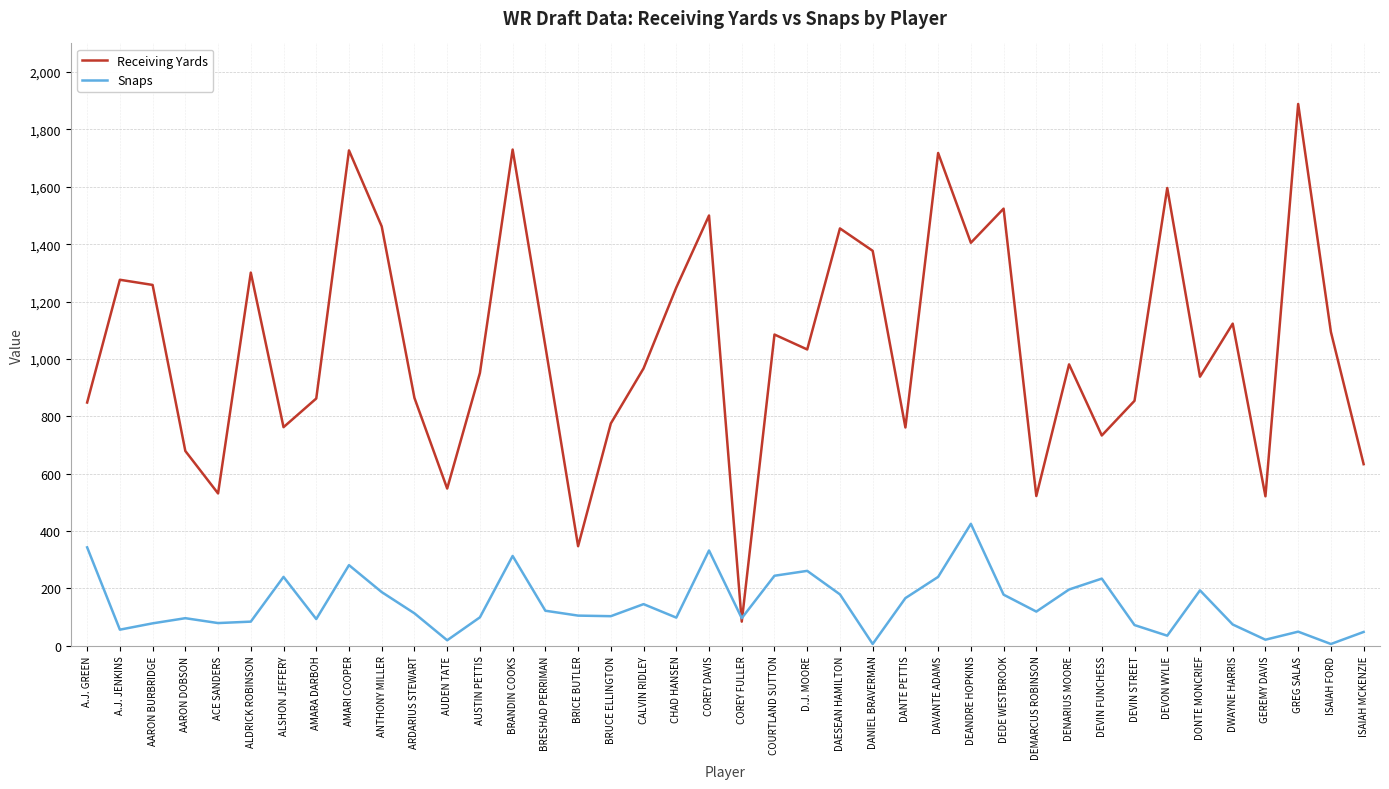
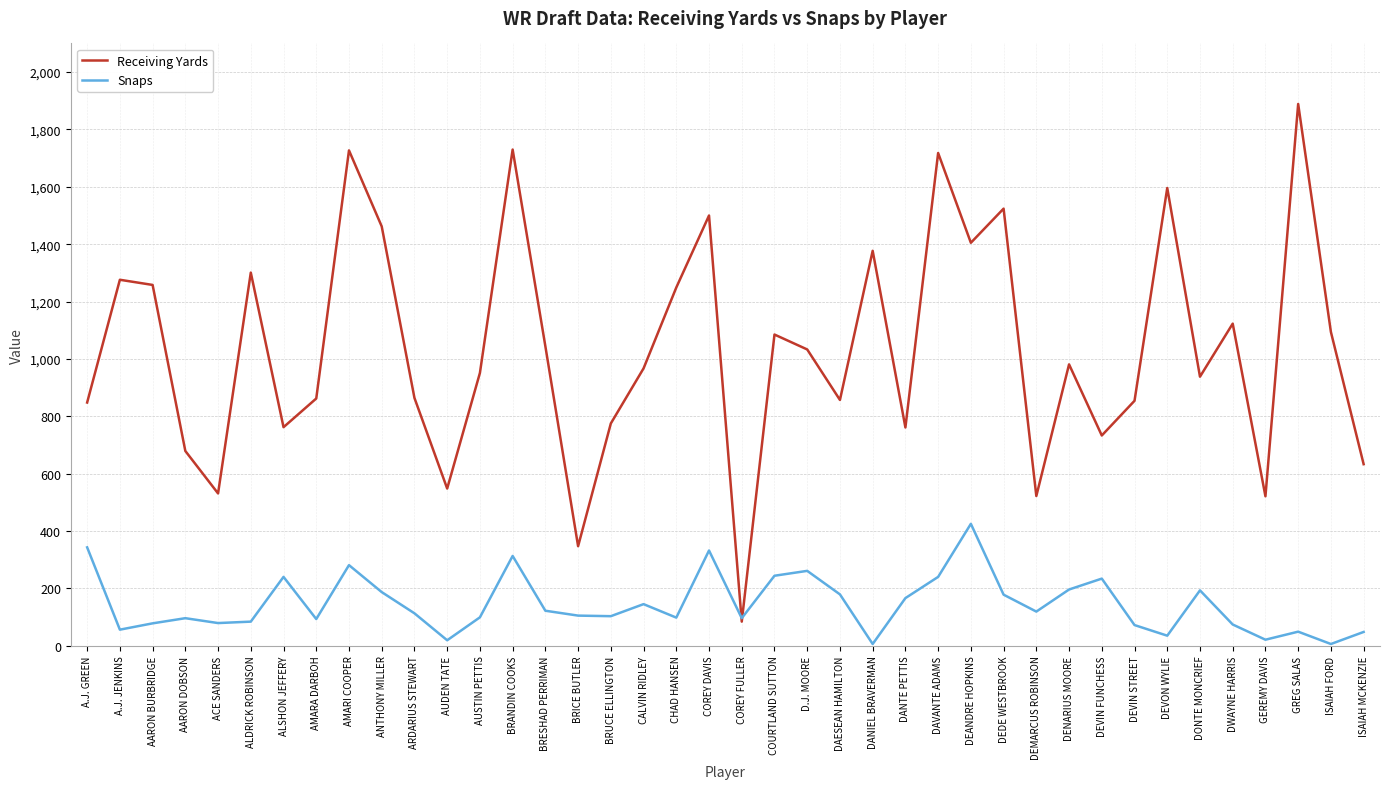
Receiving Yards, DAESEAN HAMILTON: 1,460 -> 860
